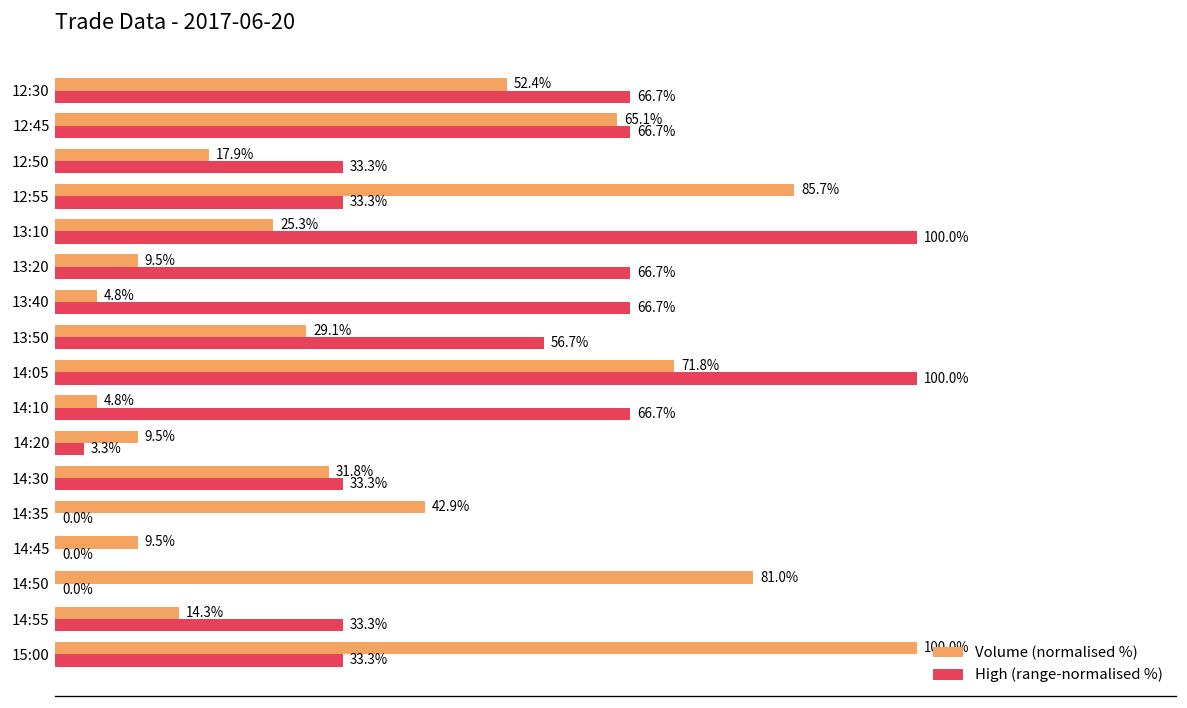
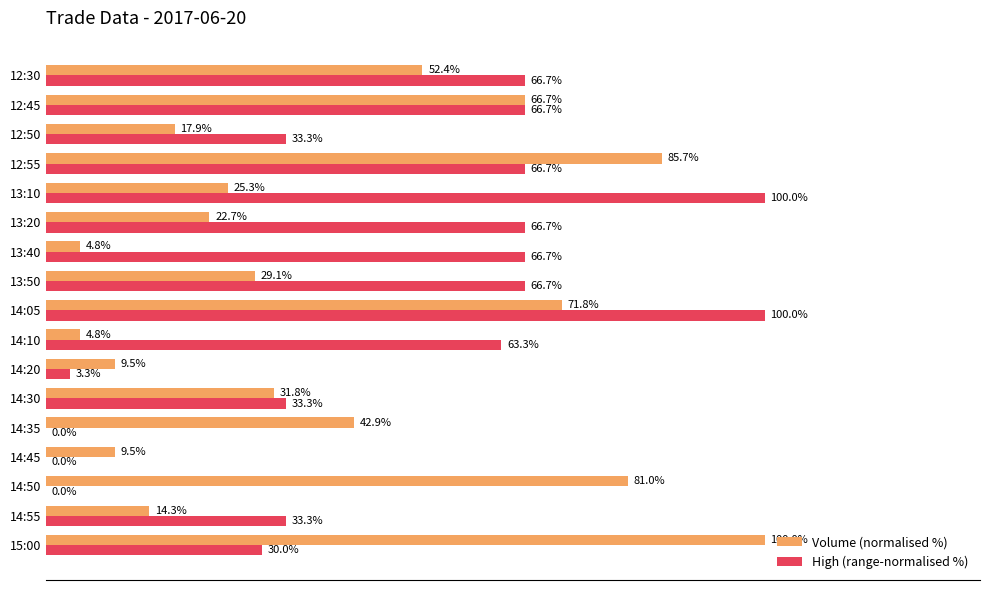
Volume (normalised %), 12:45: 65.1% -> 66.7%
High (range-normalised %), 12:55: 33.3% -> 66.7%
Volume (normalised %), 13:20: 9.5% -> 22.7%
High (range-normalised %), 13:50: 56.7% -> 66.7%
High (range-normalised %), 14:10: 66.7% -> 63.3%
High (range-normalised %), 15:00: 33.3% -> 30.0%
